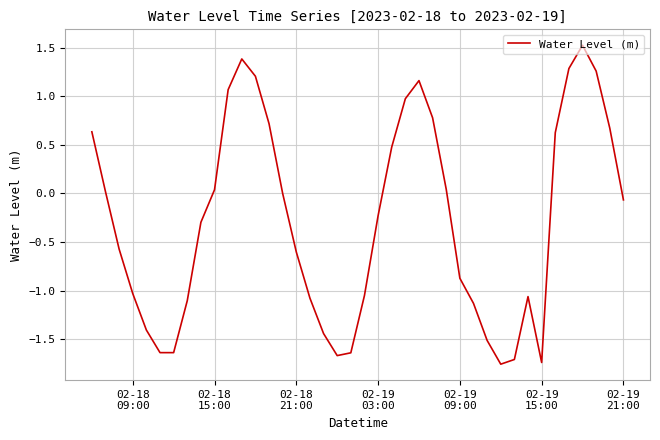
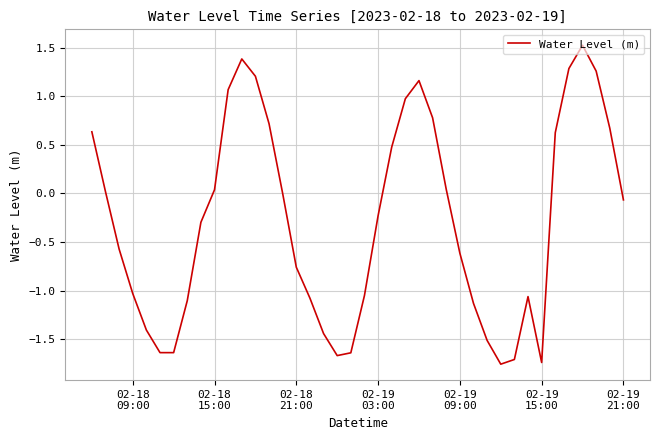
02-18 21:00: -0.6 -> -0.8
02-19 09:00: -0.9 -> -0.6
